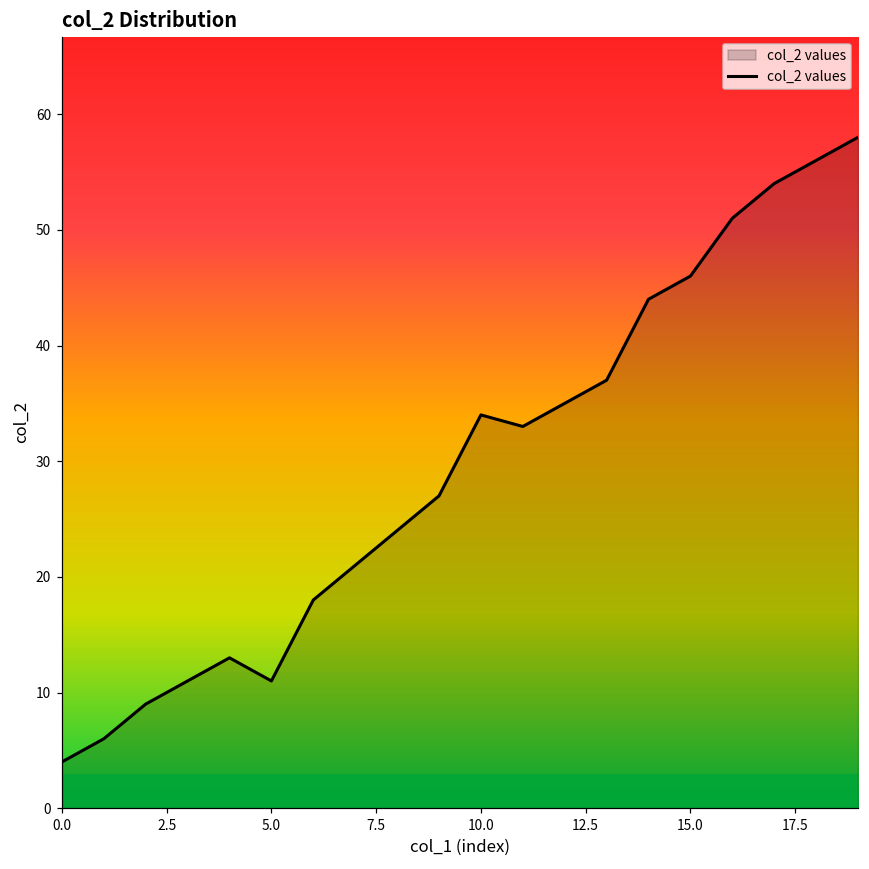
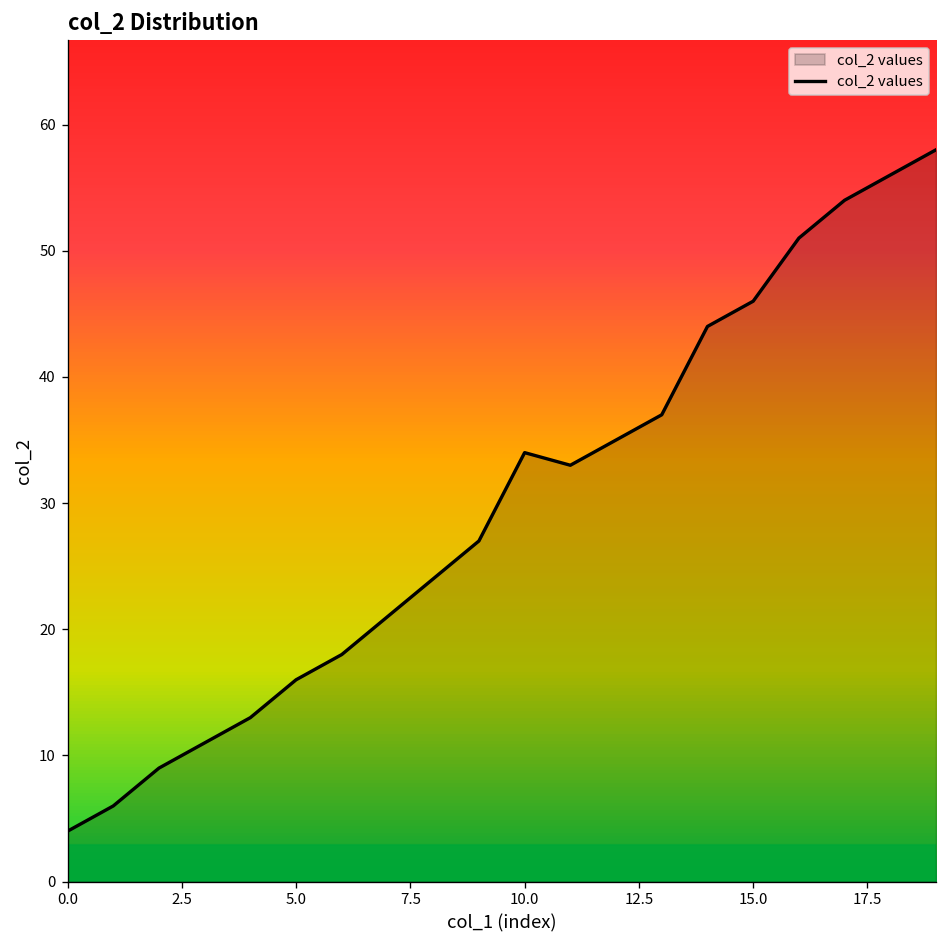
5.0: 11 -> 16
